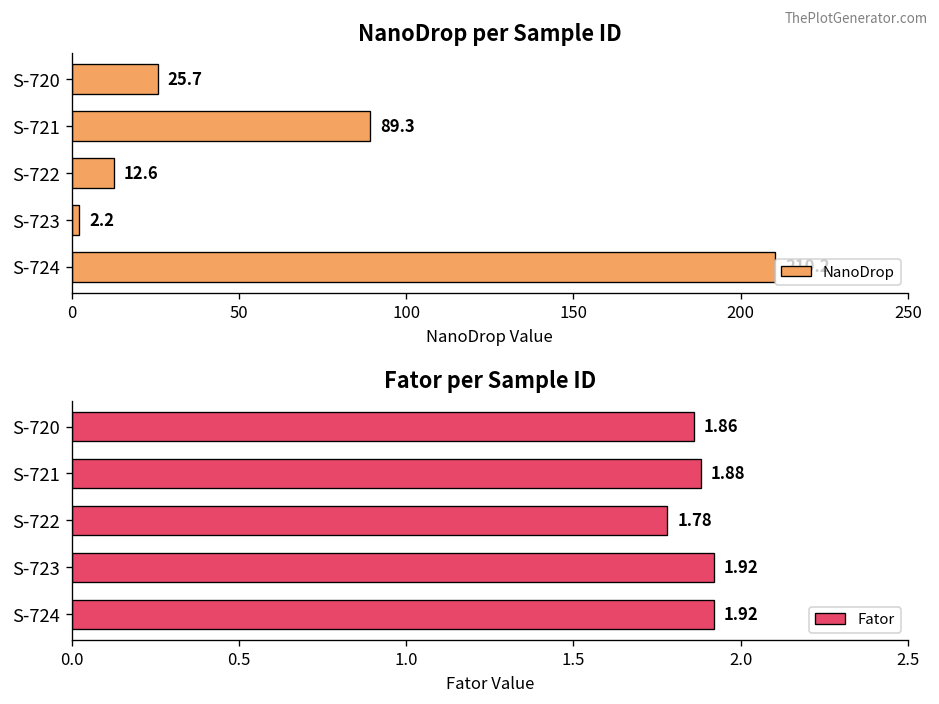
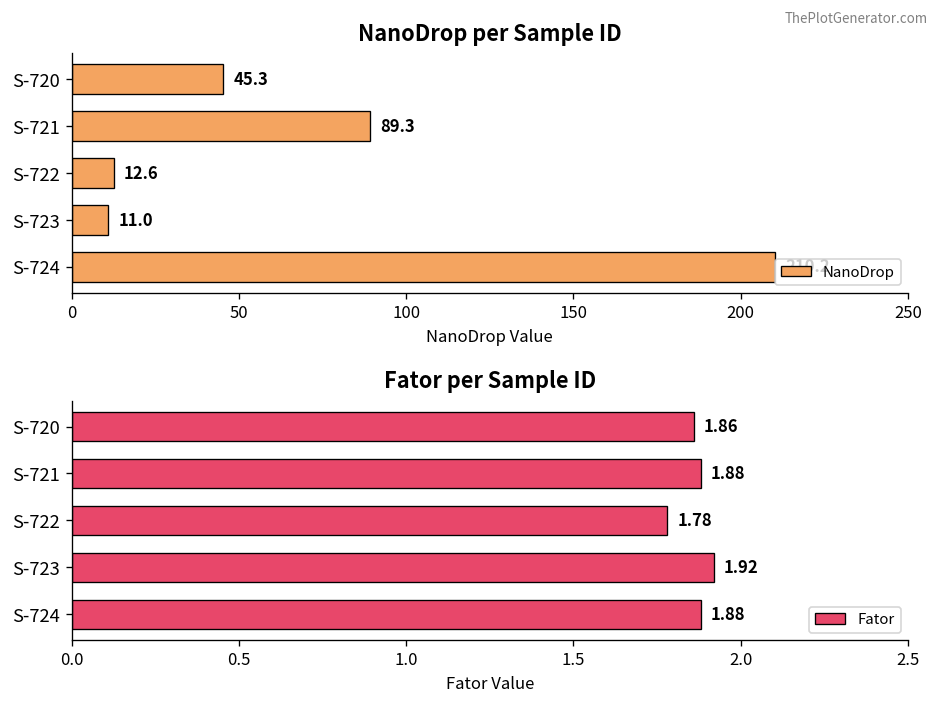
NanoDrop per Sample ID, S-720: 25.7 -> 45.3
NanoDrop per Sample ID, S-723: 2.2 -> 11.0
Fator per Sample ID, S-724: 1.92 -> 1.88
